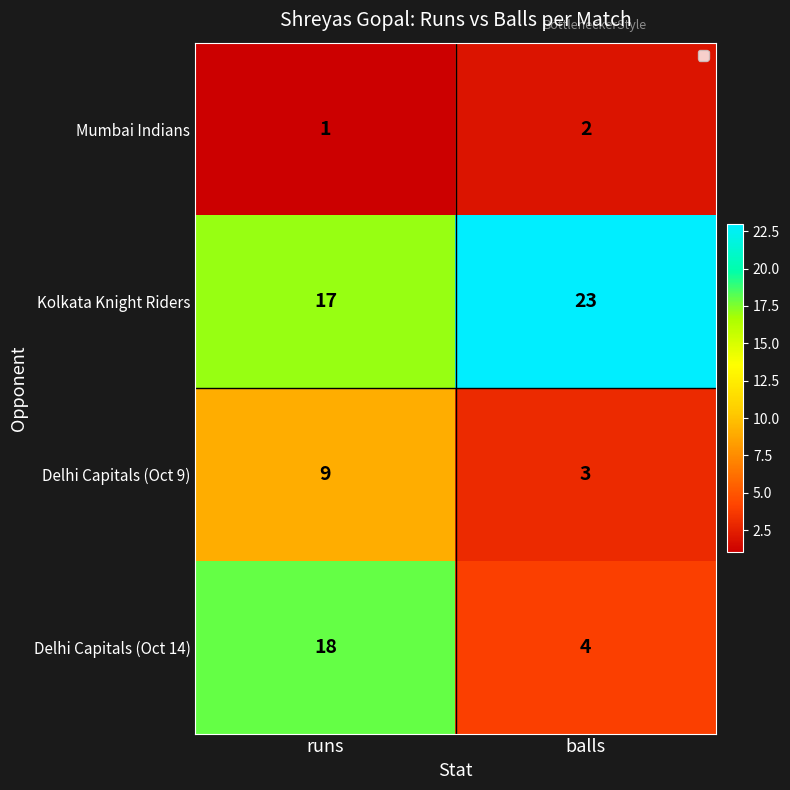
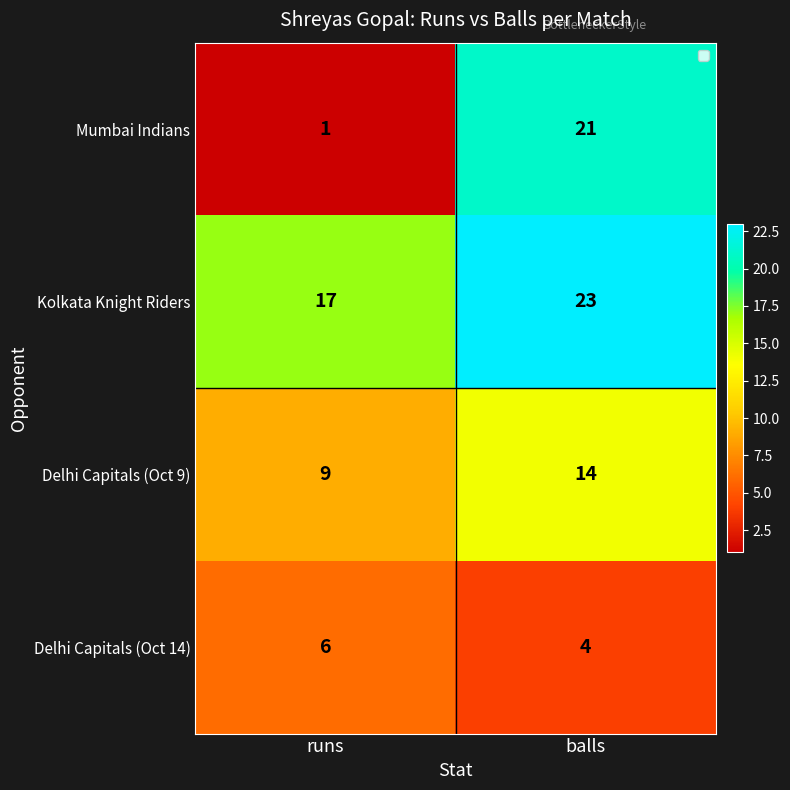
Mumbai Indians, balls: 2 -> 21
Delhi Capitals (Oct 9), balls: 3 -> 14
Delhi Capitals (Oct 14), runs: 18 -> 6
